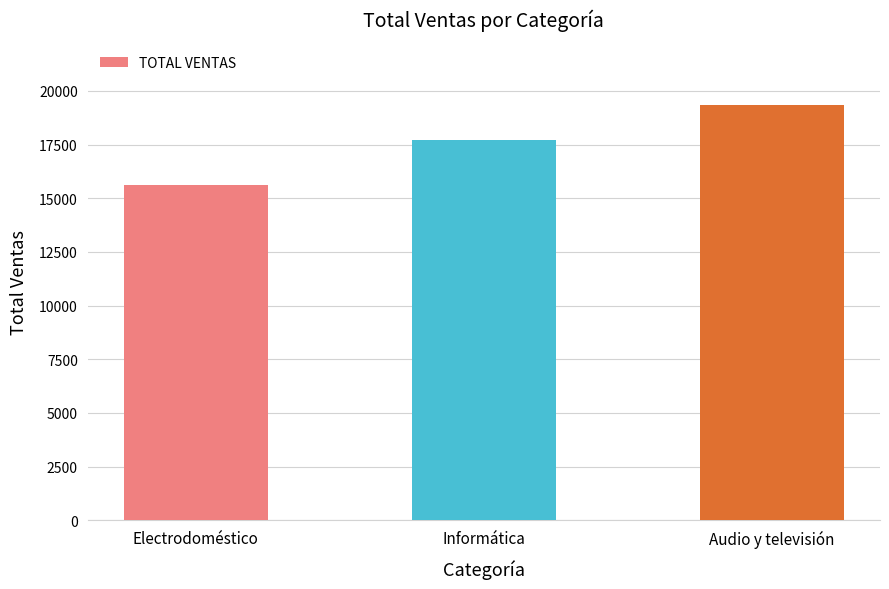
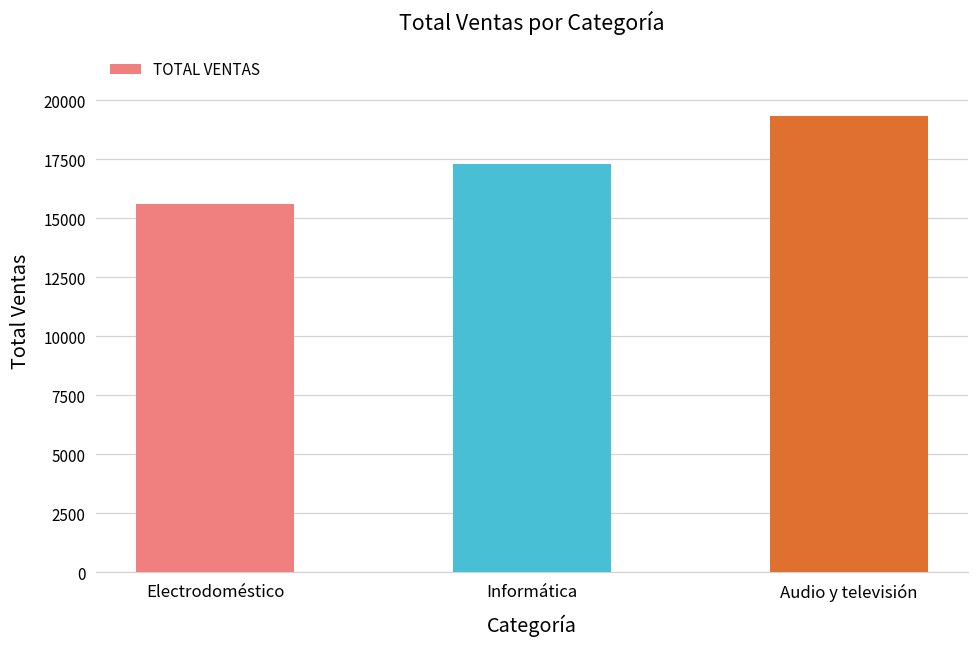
Informática: 17700 -> 17300
